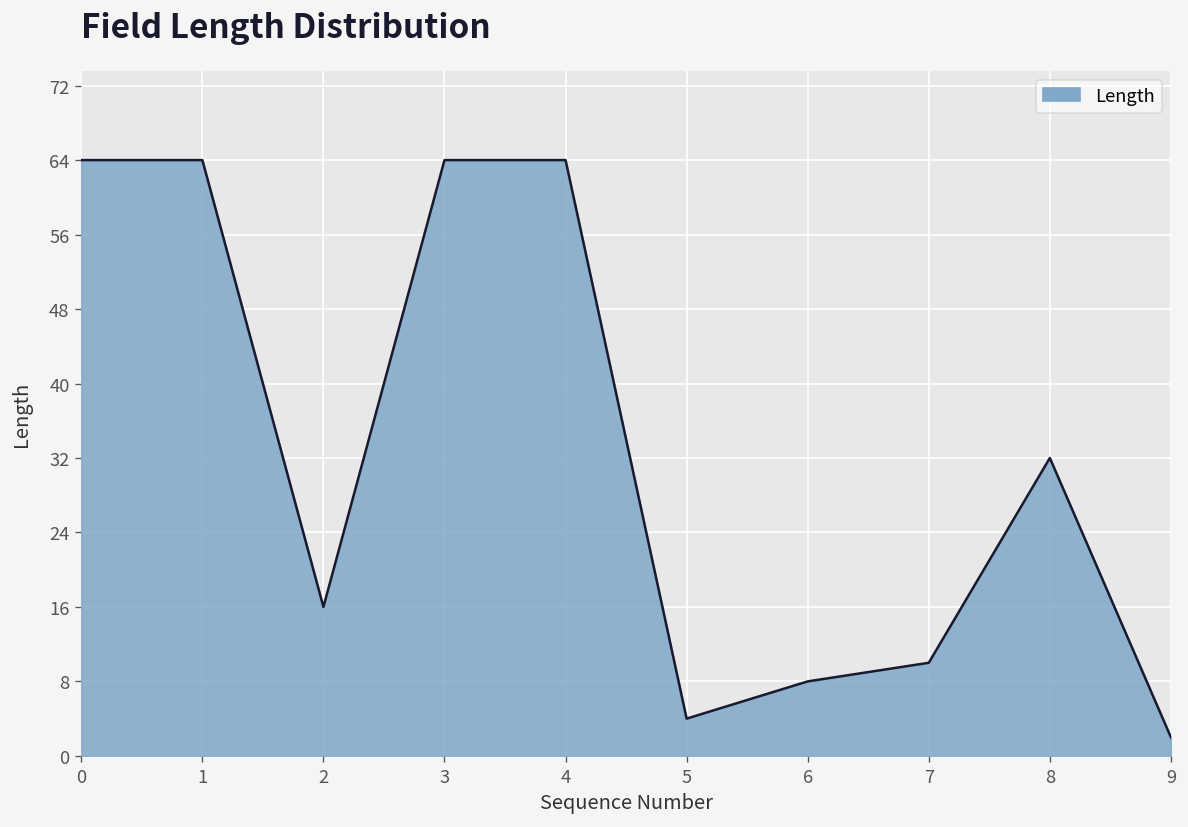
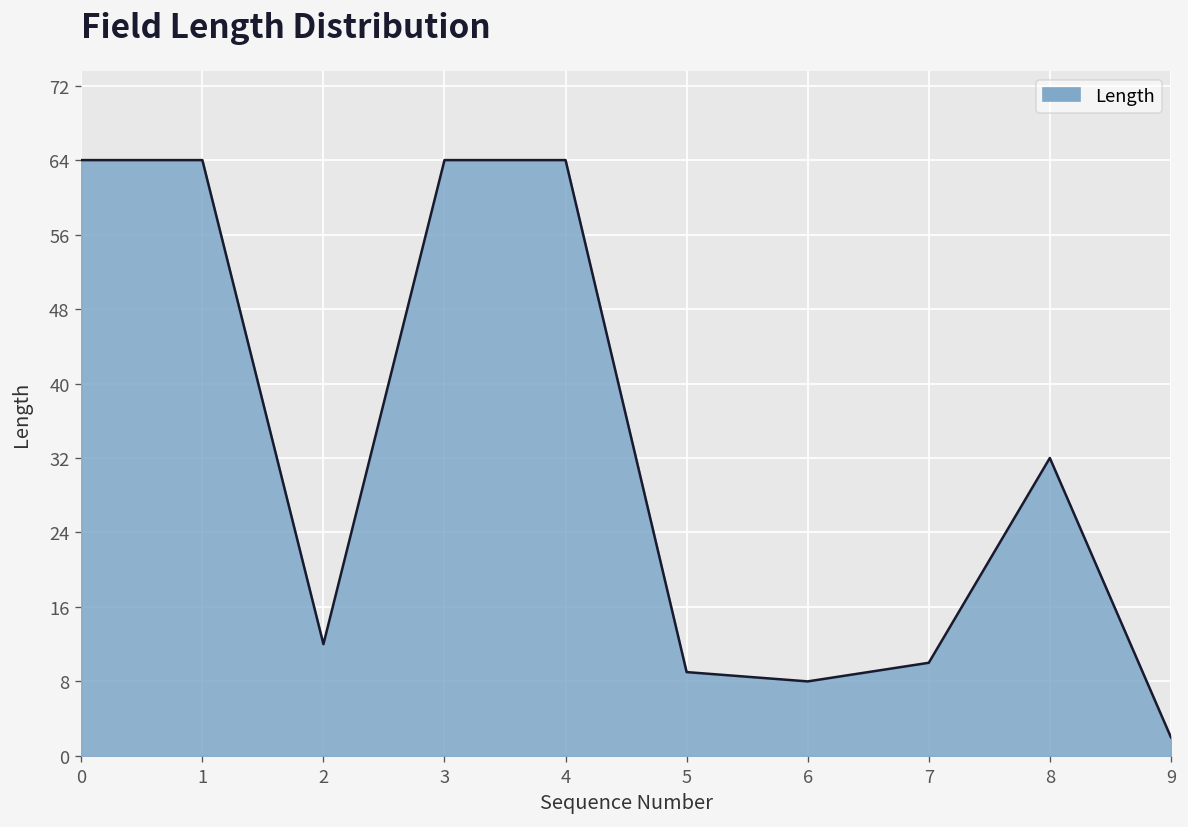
2: 16 -> 12
5: 4 -> 9
